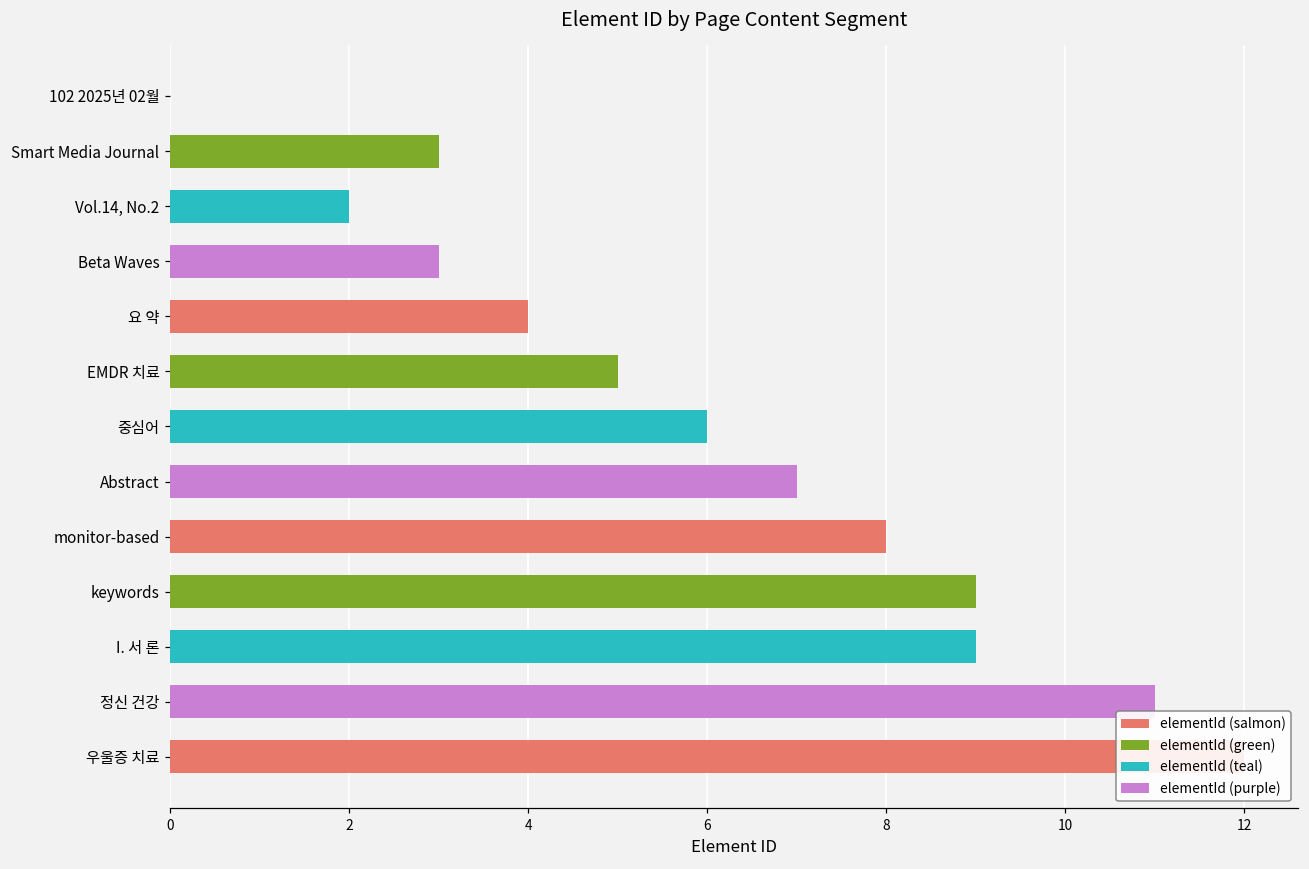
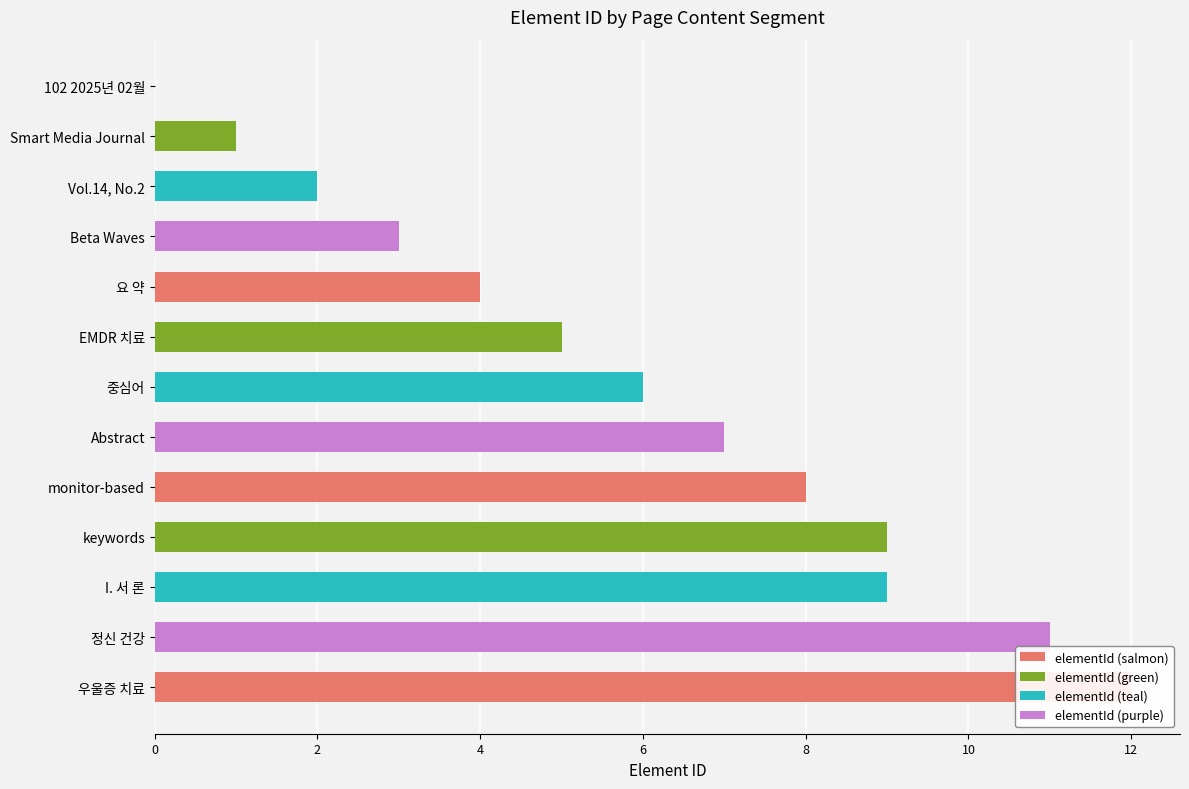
Smart Media Journal: 3 -> 1
